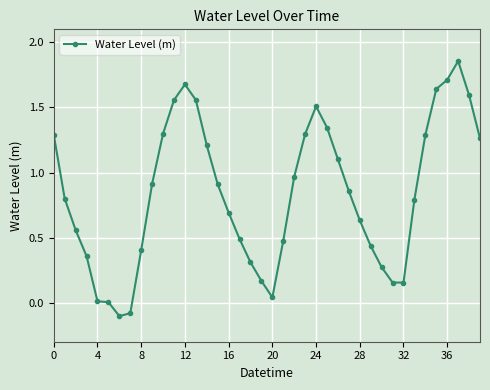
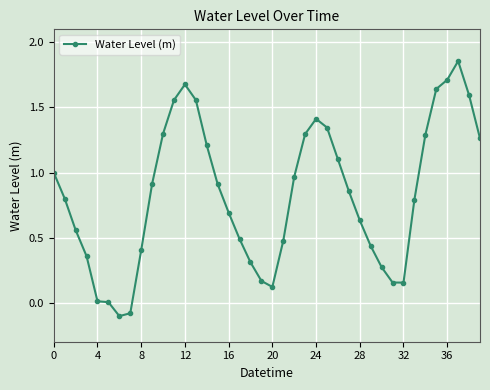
0: 1.29 -> 1.00
20: 0.04 -> 0.12
24: 1.51 -> 1.41
